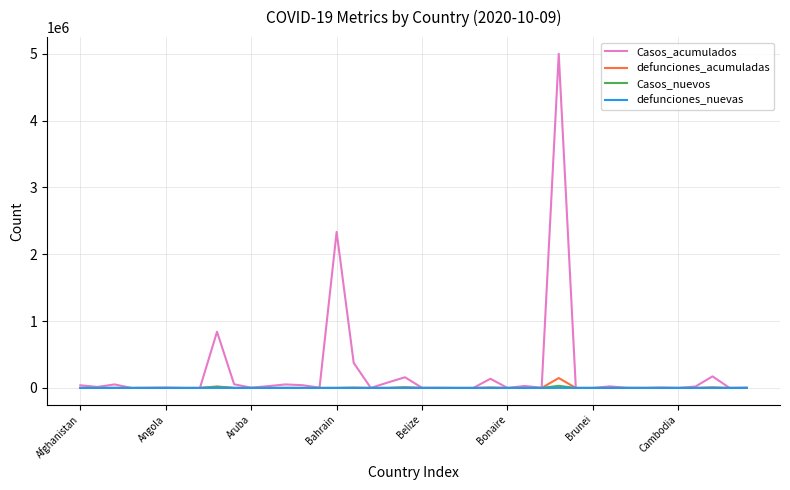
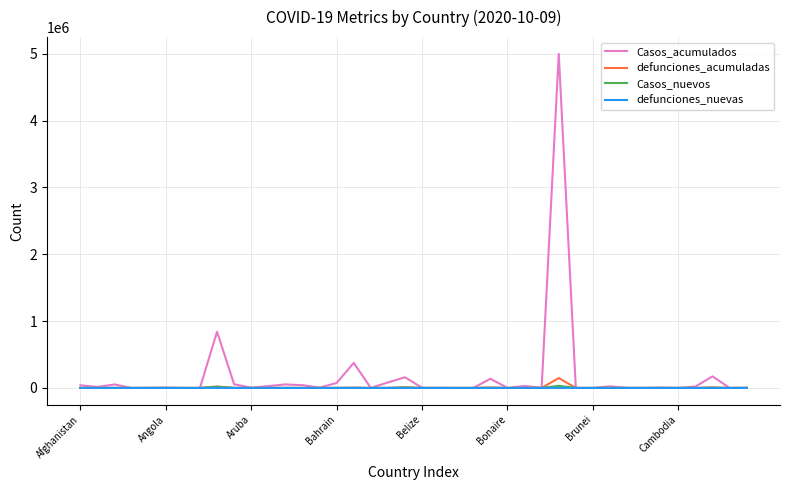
Casos_acumulados, Bahrain: 2300000 -> 100000
